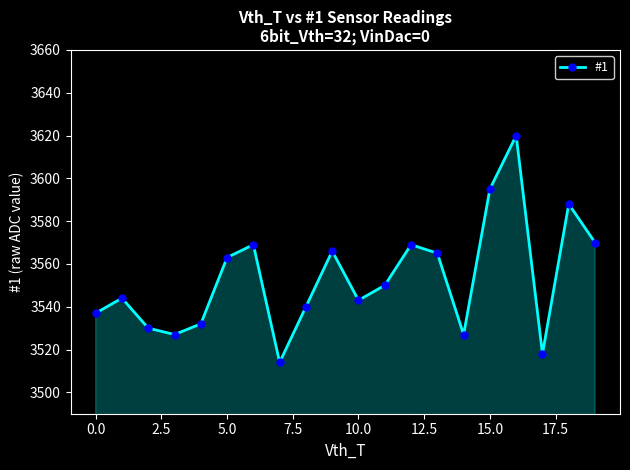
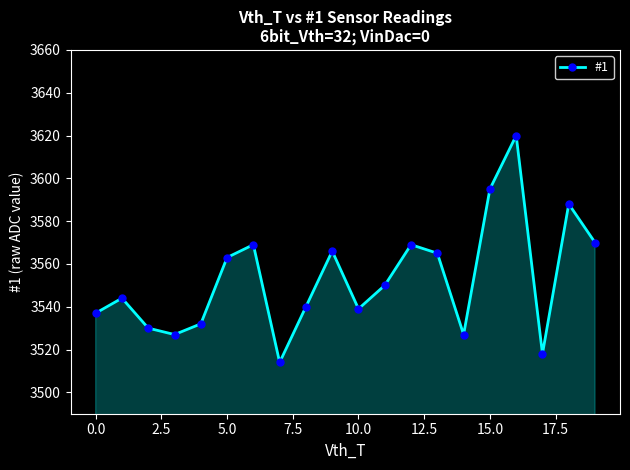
10.0: 3543 -> 3539
